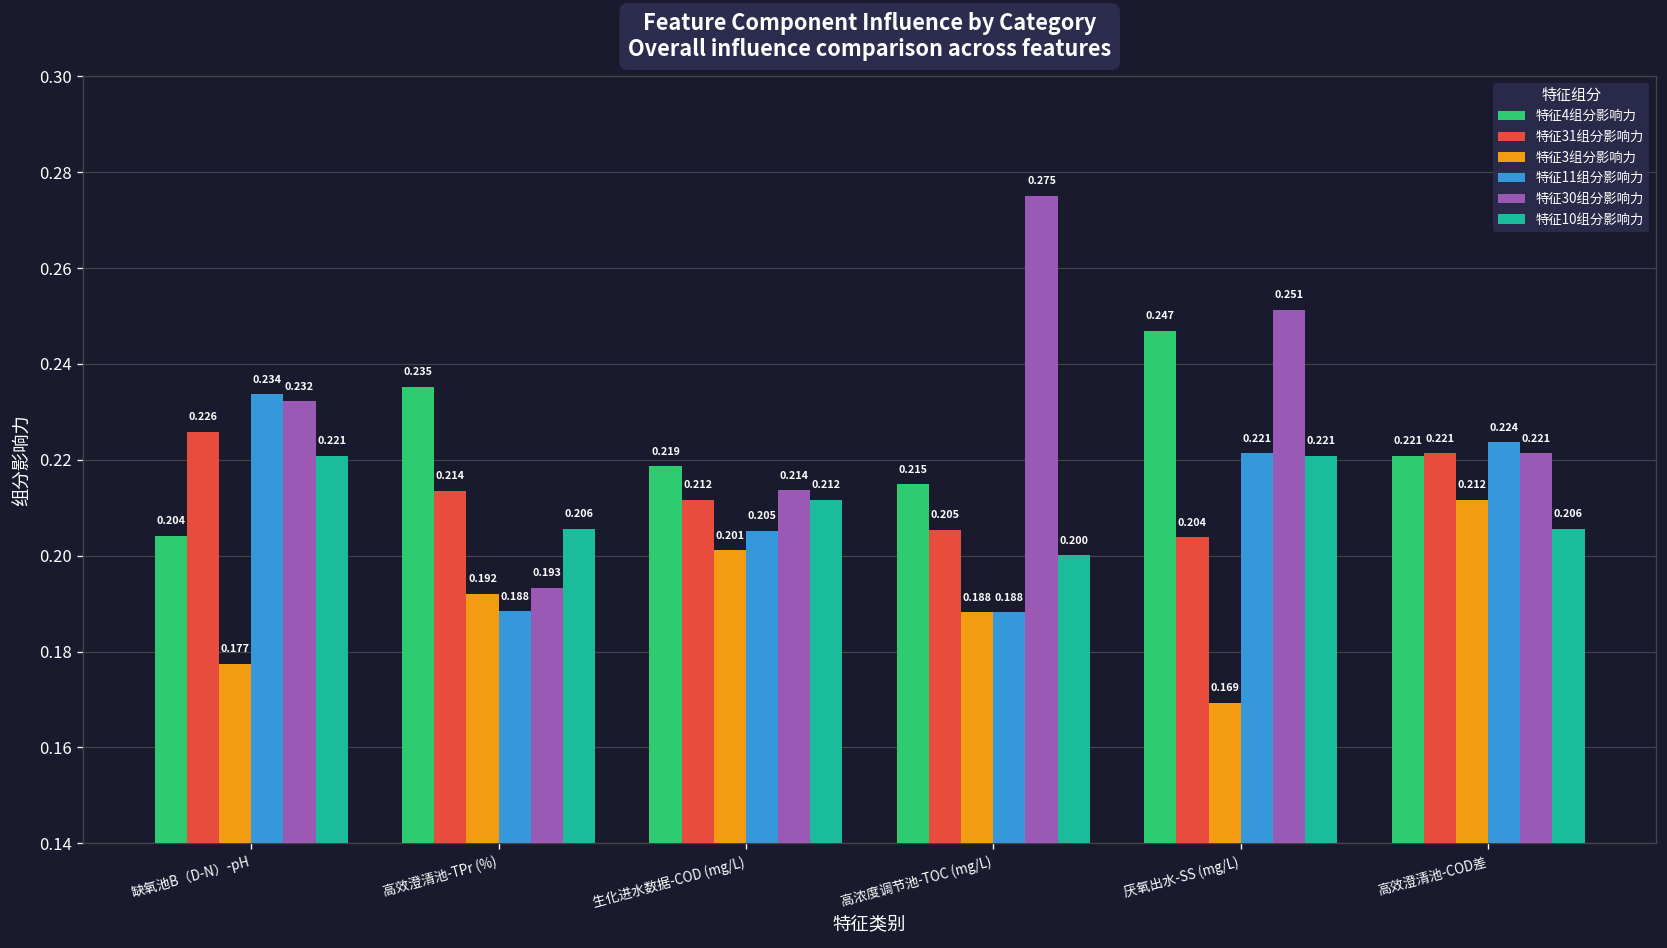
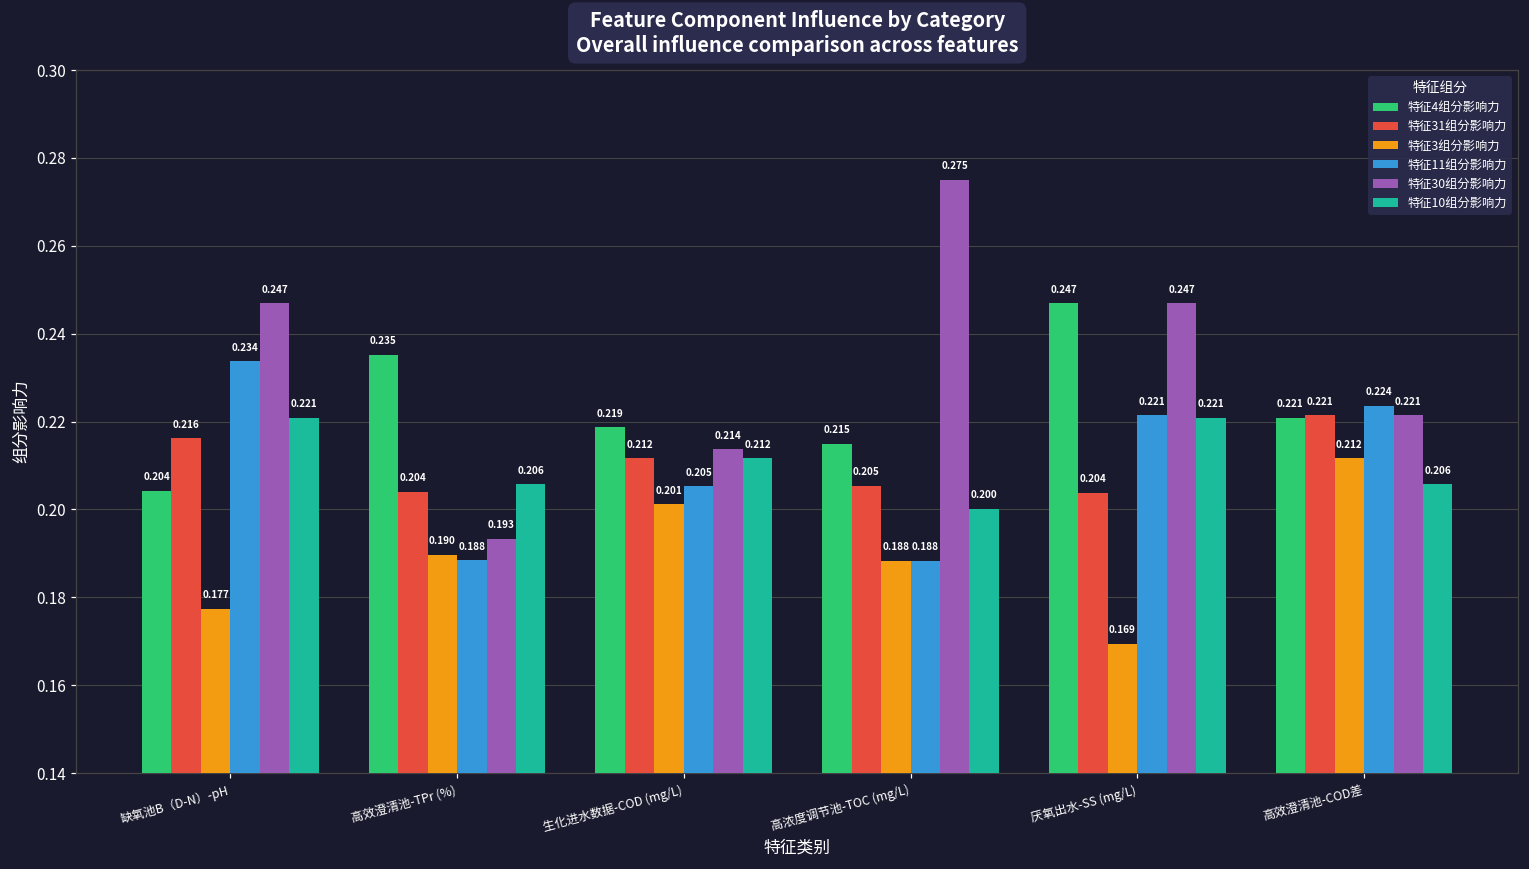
特征31组分影响力, 缺氧池B（D-N）-pH: 0.226 -> 0.216
特征30组分影响力, 缺氧池B（D-N）-pH: 0.232 -> 0.247
特征31组分影响力, 高效澄清池-TPr (%): 0.214 -> 0.204
特征3组分影响力, 高效澄清池-TPr (%): 0.192 -> 0.190
特征30组分影响力, 厌氧出水-SS (mg/L): 0.251 -> 0.247
